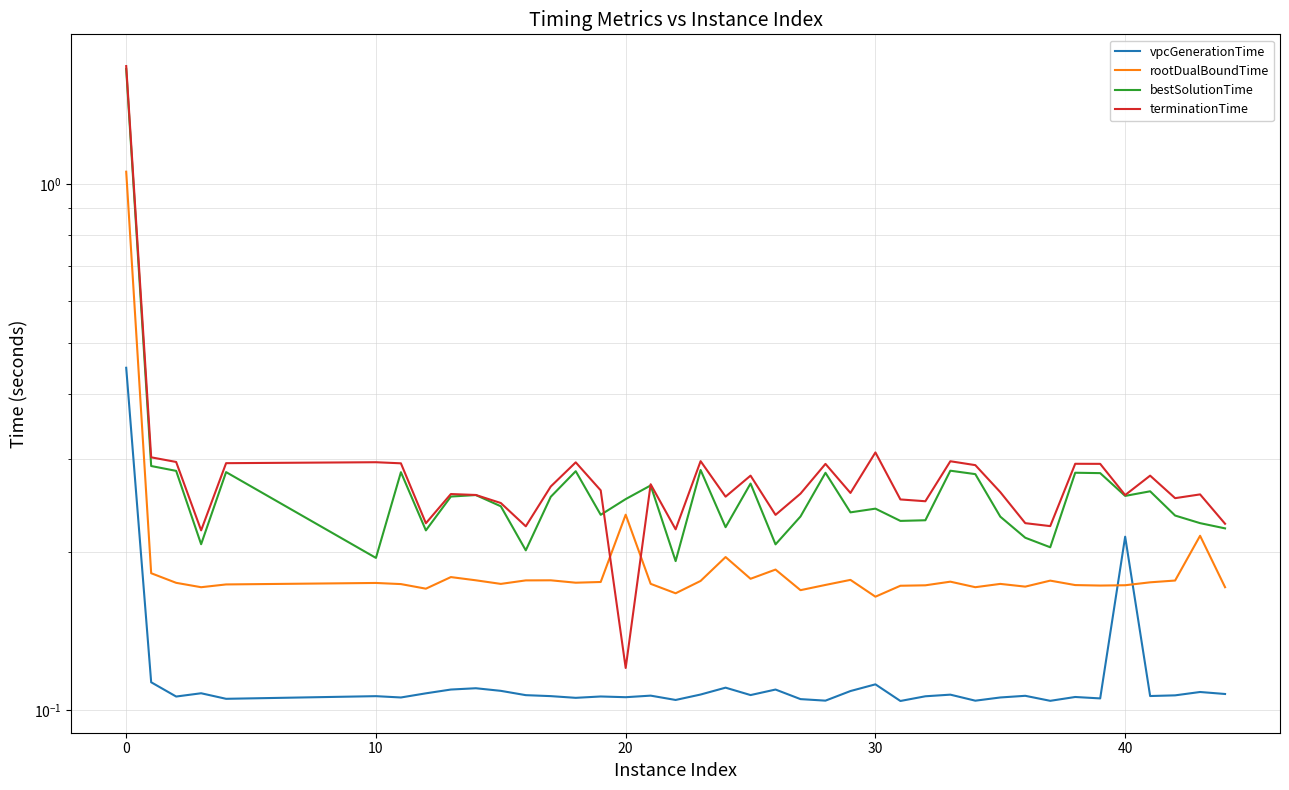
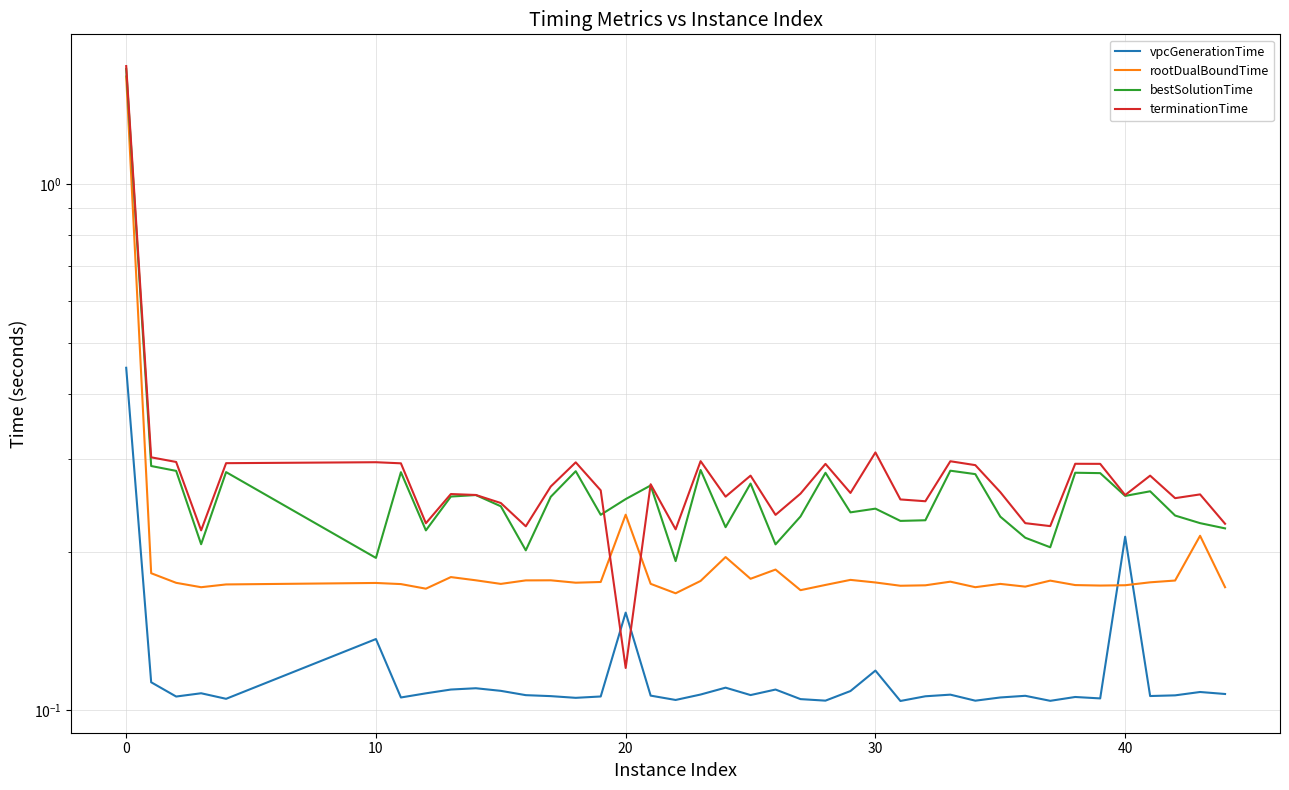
rootDualBoundTime, 0: 1.06 -> 1.60
vpcGenerationTime, 10: 0.106 -> 0.137
vpcGenerationTime, 20: 0.106 -> 0.153
vpcGenerationTime, 30: 0.112 -> 0.119
rootDualBoundTime, 30: 0.164 -> 0.175
